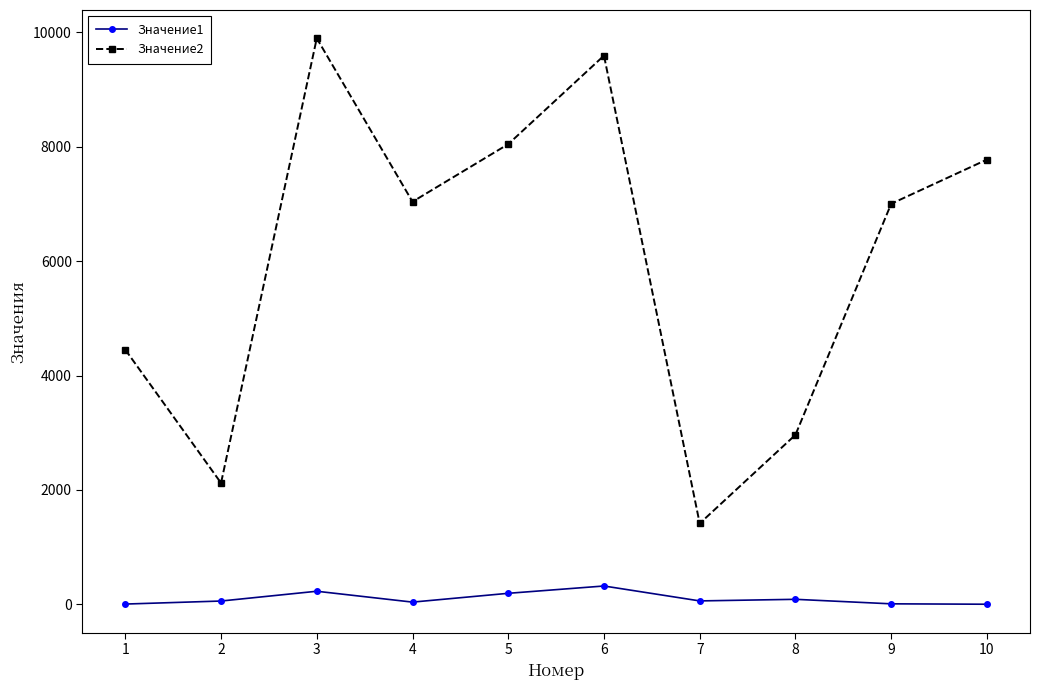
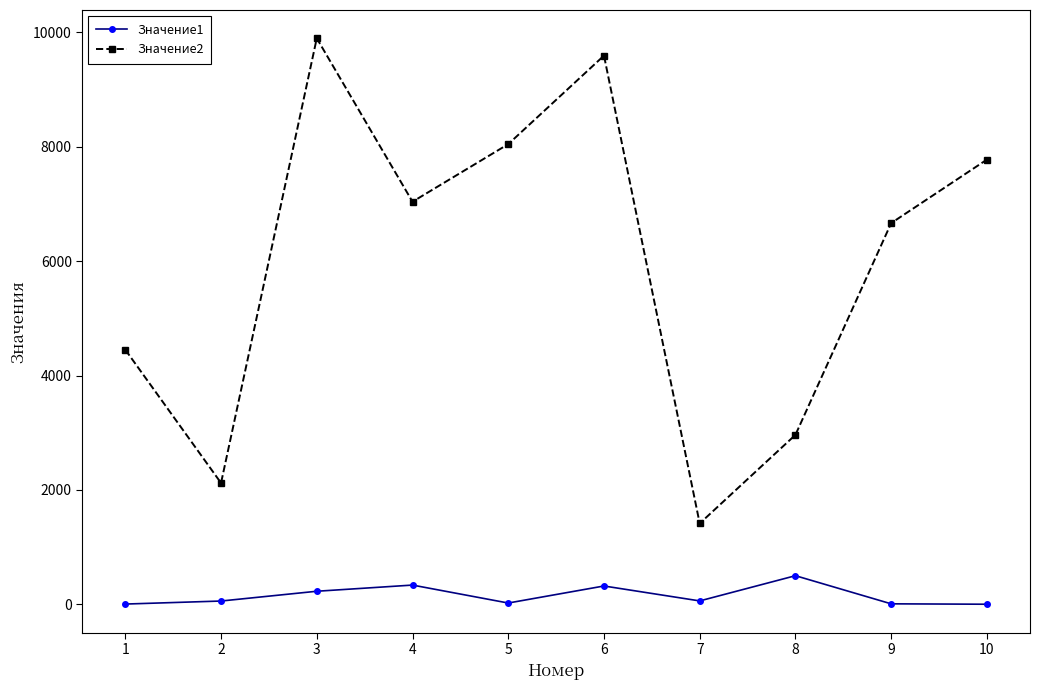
Значение1, 4: 0 -> 300
Значение1, 5: 200 -> 0
Значение1, 8: 100 -> 500
Значение2, 9: 7000 -> 6700
